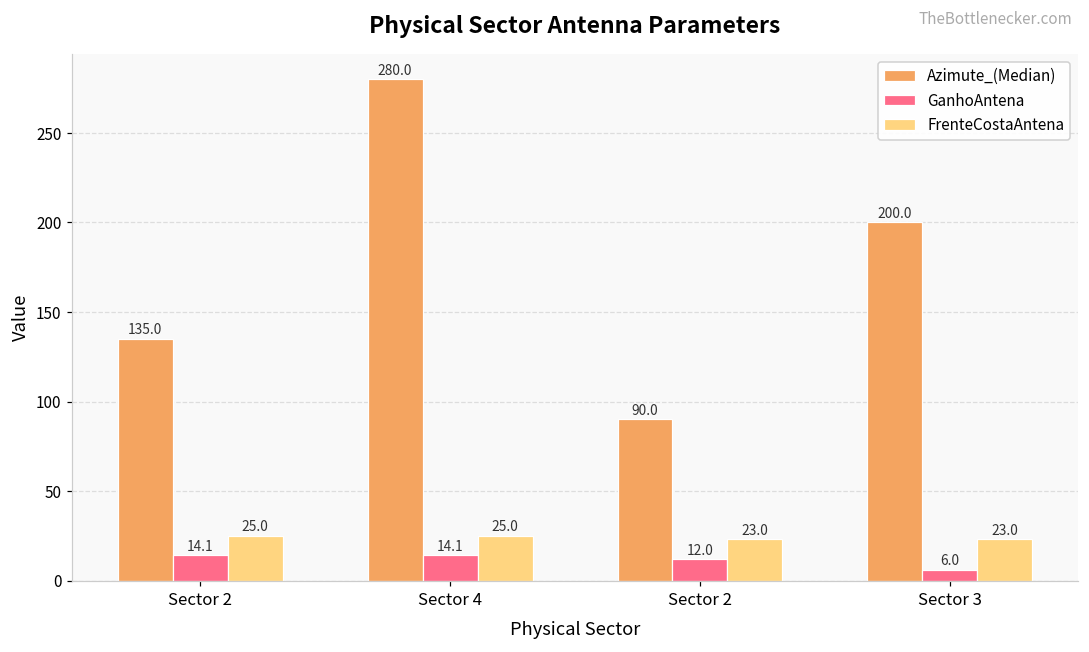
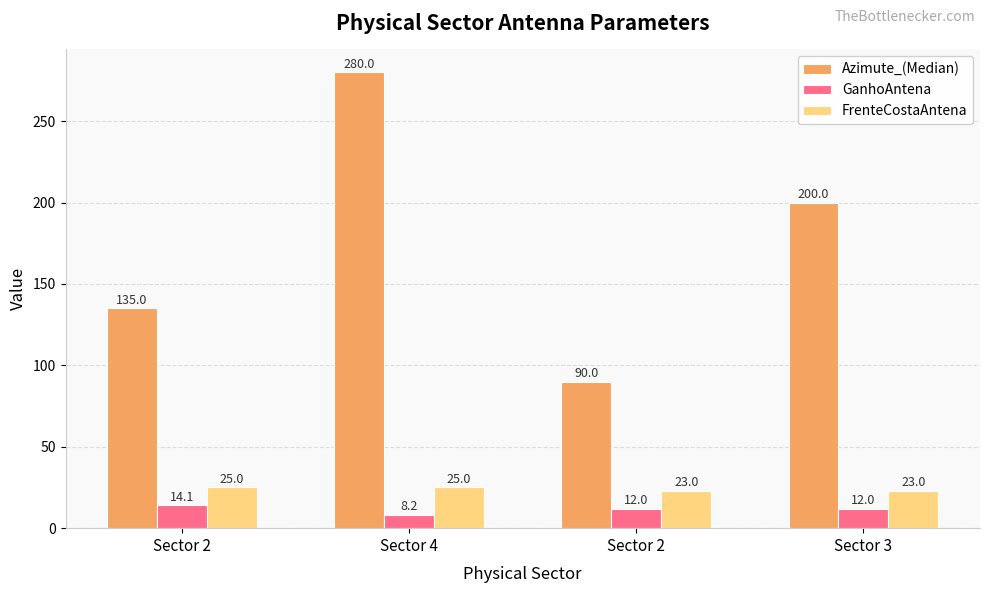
GanhoAntena, Sector 4: 14.1 -> 8.2
GanhoAntena, Sector 3: 6.0 -> 12.0
